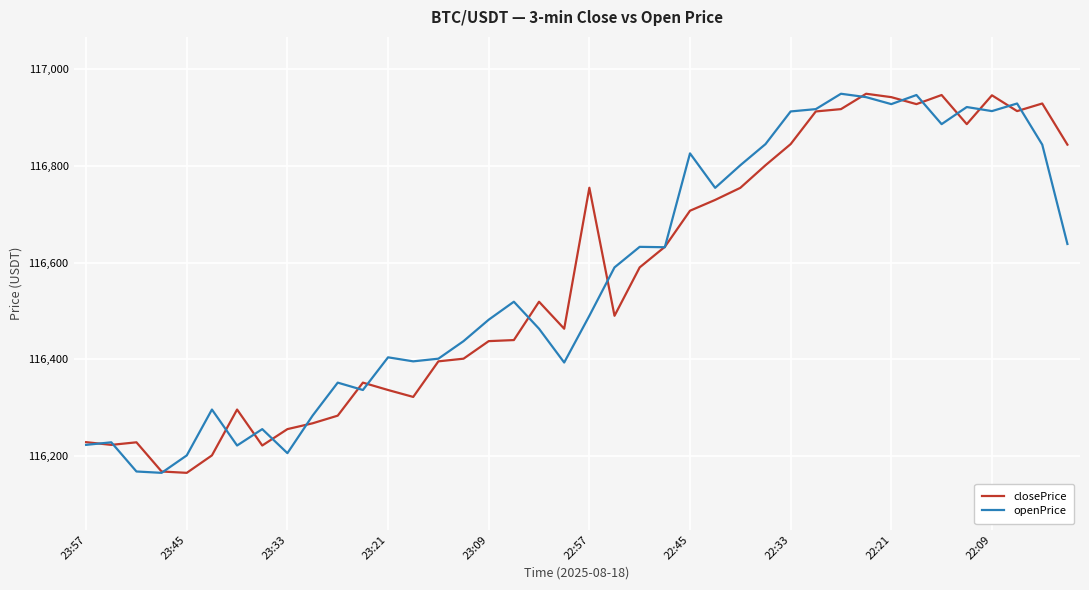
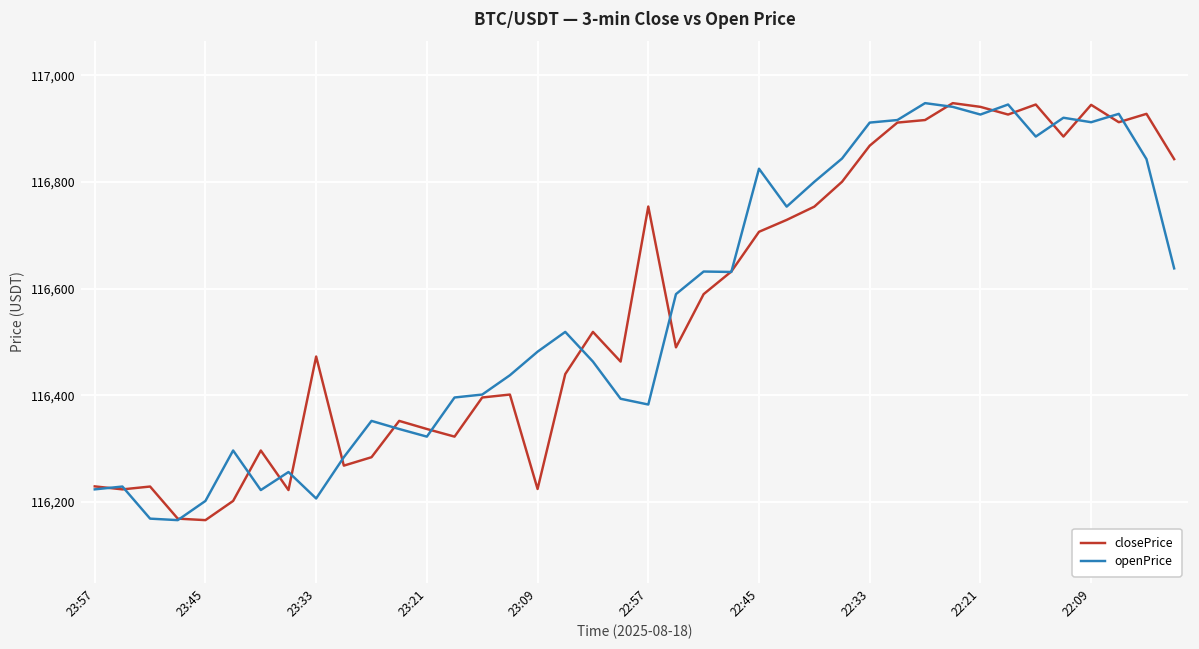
closePrice, 23:33: 116,260 -> 116,470
openPrice, 23:21: 116,400 -> 116,320
closePrice, 23:09: 116,440 -> 116,220
openPrice, 22:57: 116,490 -> 116,380
closePrice, 22:33: 116,840 -> 116,870
